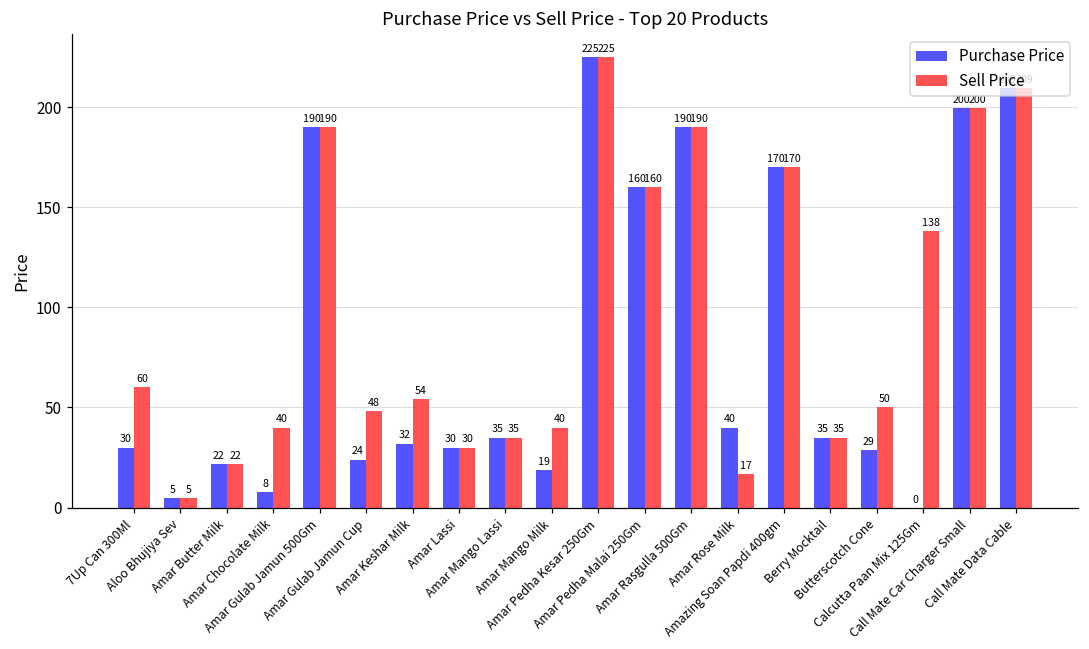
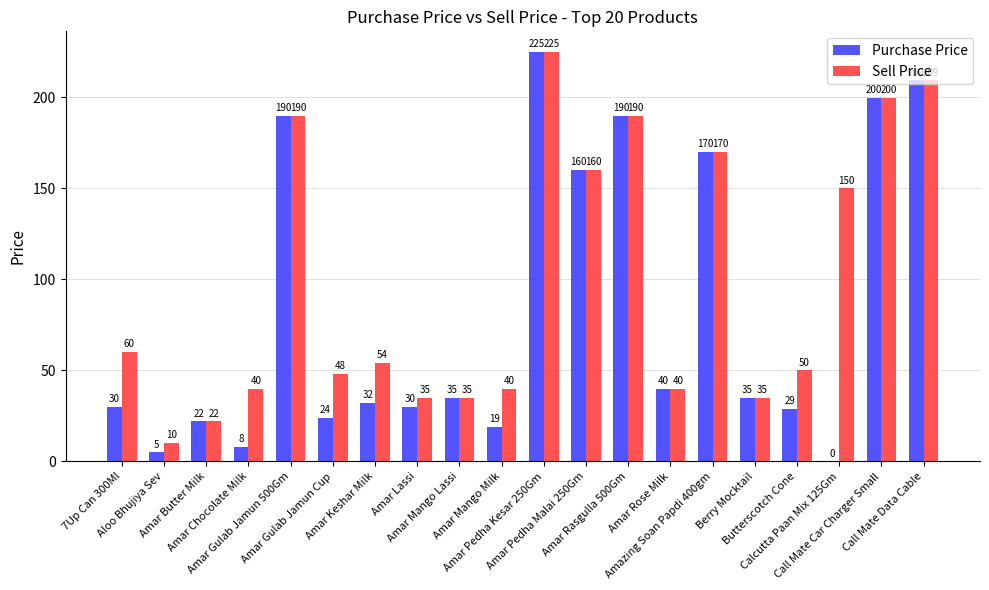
Sell Price, Aloo Bhujiya Sev: 5 -> 10
Sell Price, Amar Lassi: 30 -> 35
Sell Price, Amar Rose Milk: 17 -> 40
Sell Price, Calcutta Paan Mix 125Gm: 138 -> 150
